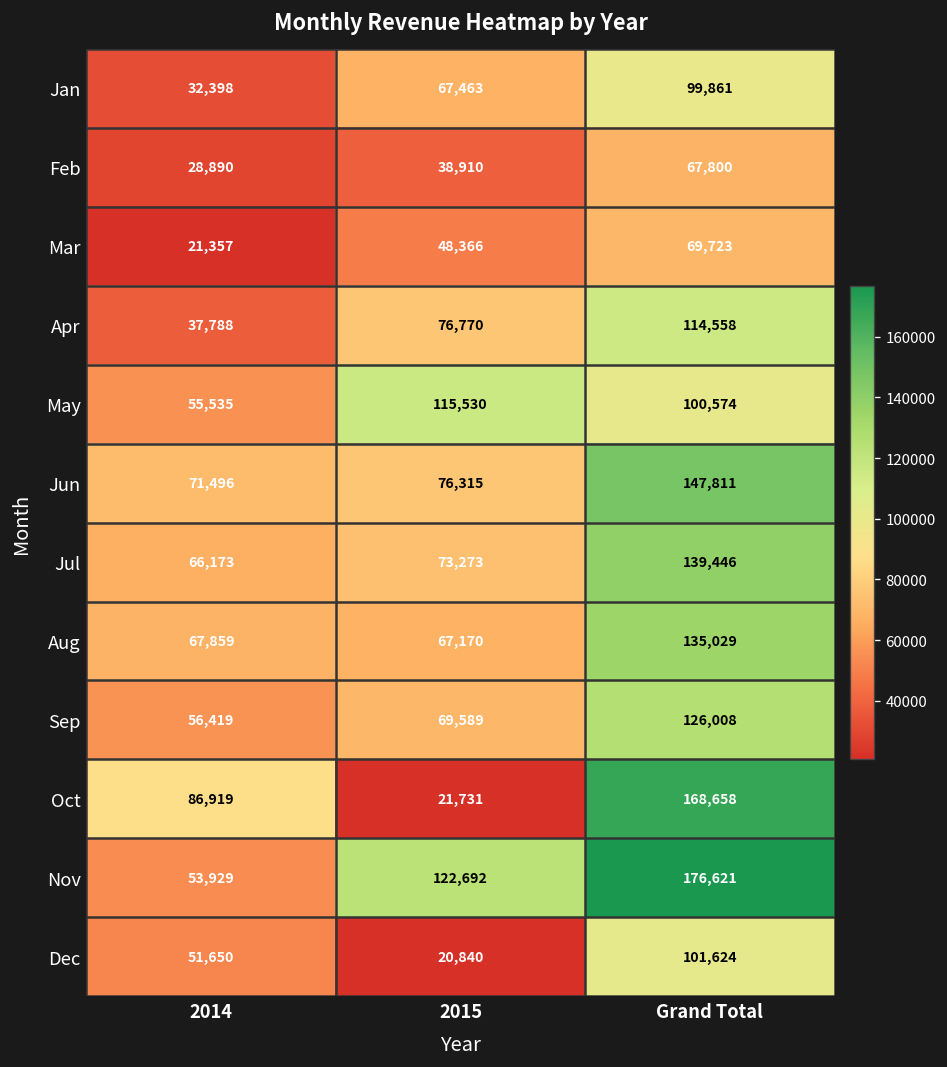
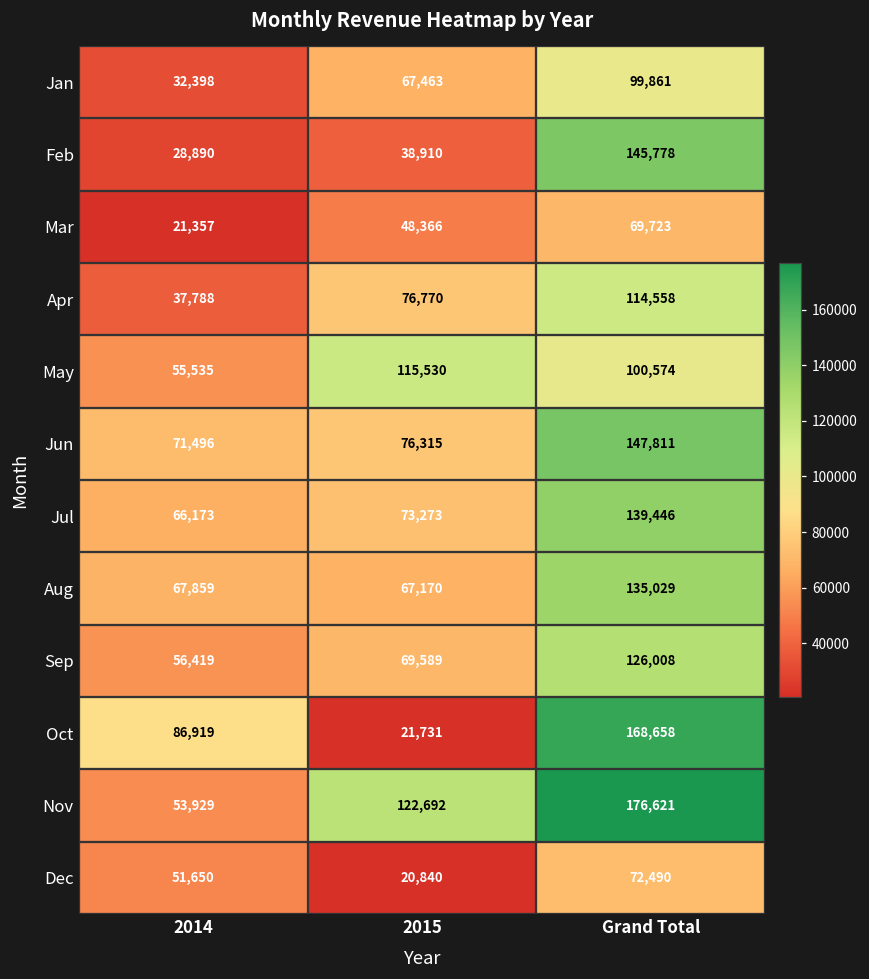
Feb, Grand Total: 67,800 -> 145,778
Dec, Grand Total: 101,624 -> 72,490
